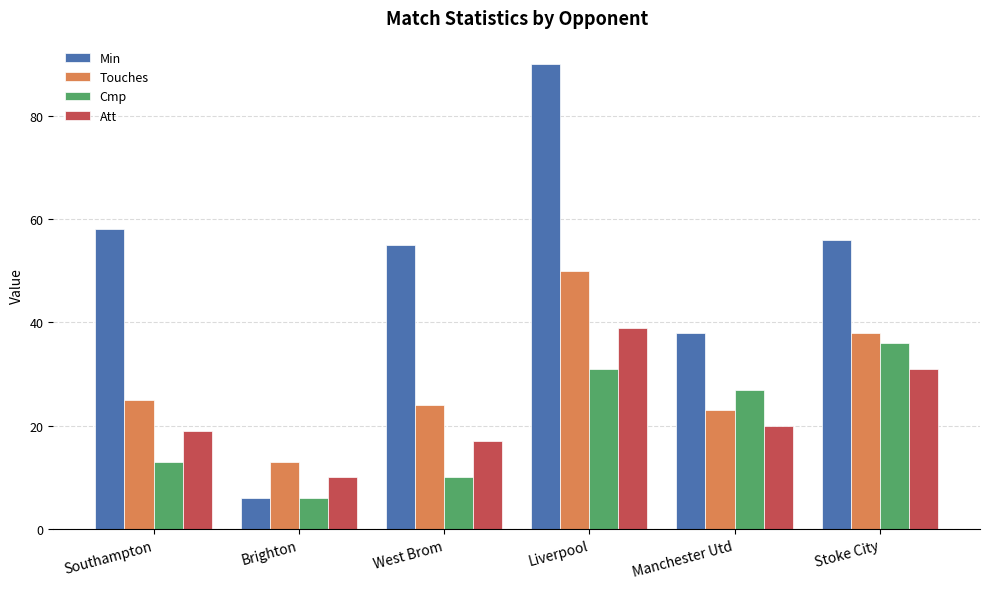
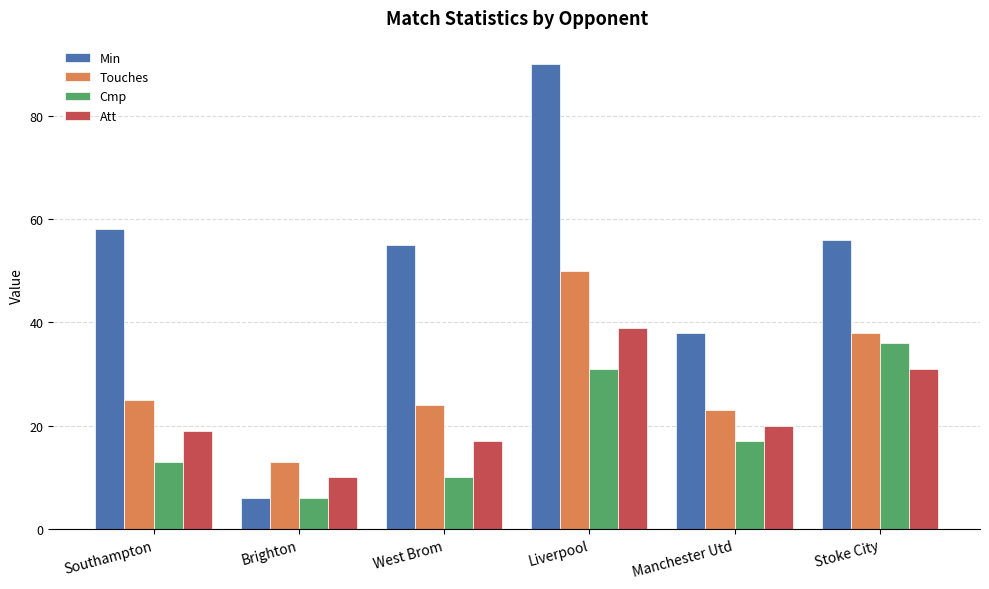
Cmp, Manchester Utd: 27 -> 17
